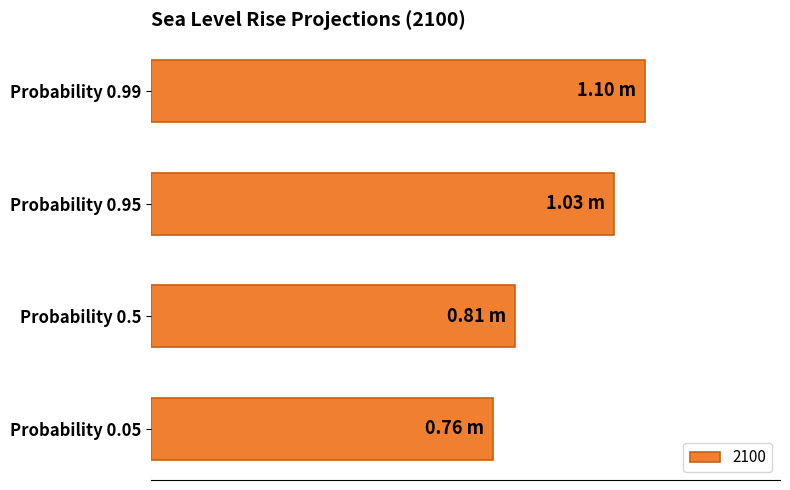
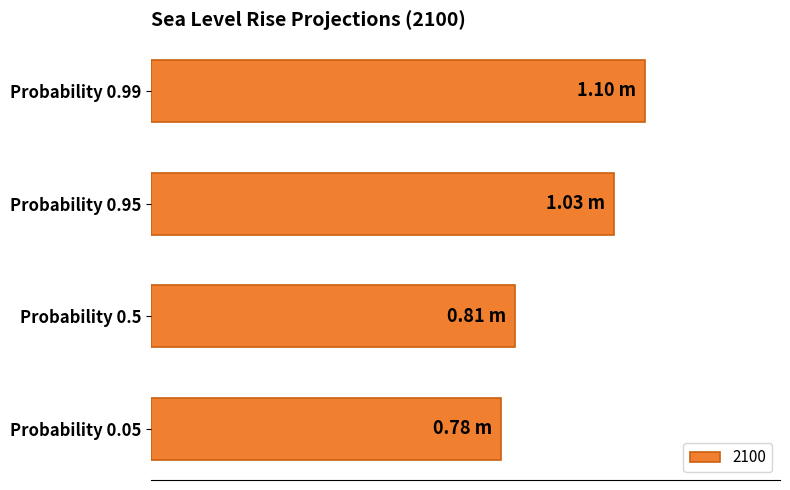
Probability 0.05: 0.76 -> 0.78
